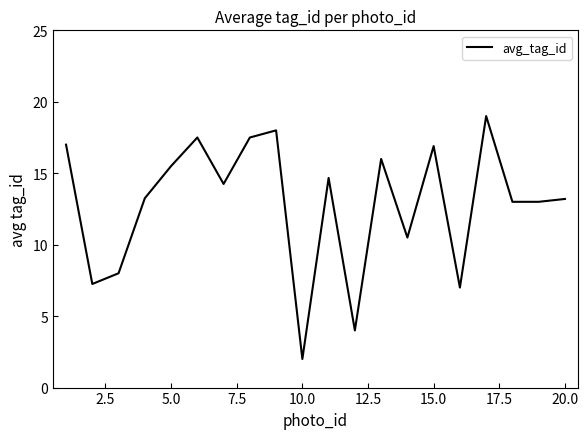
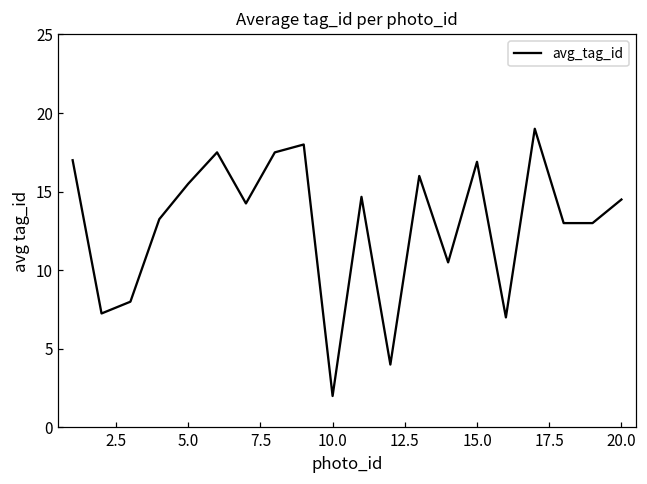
20.0: 13.2 -> 14.5
